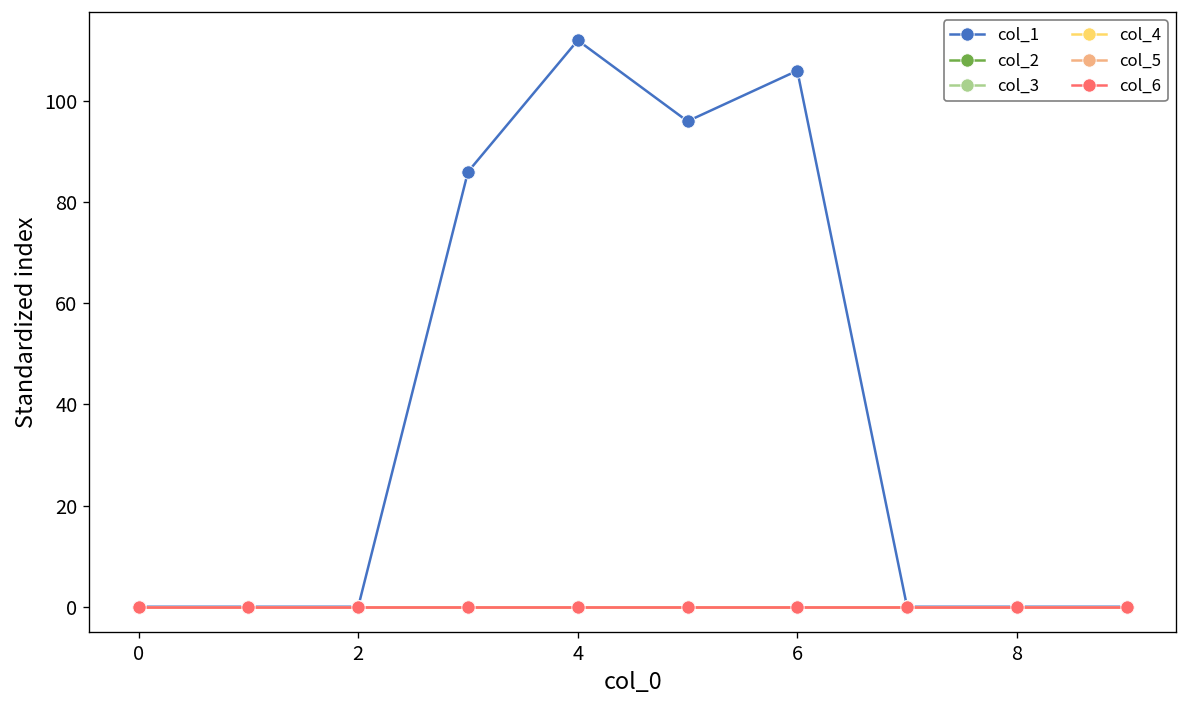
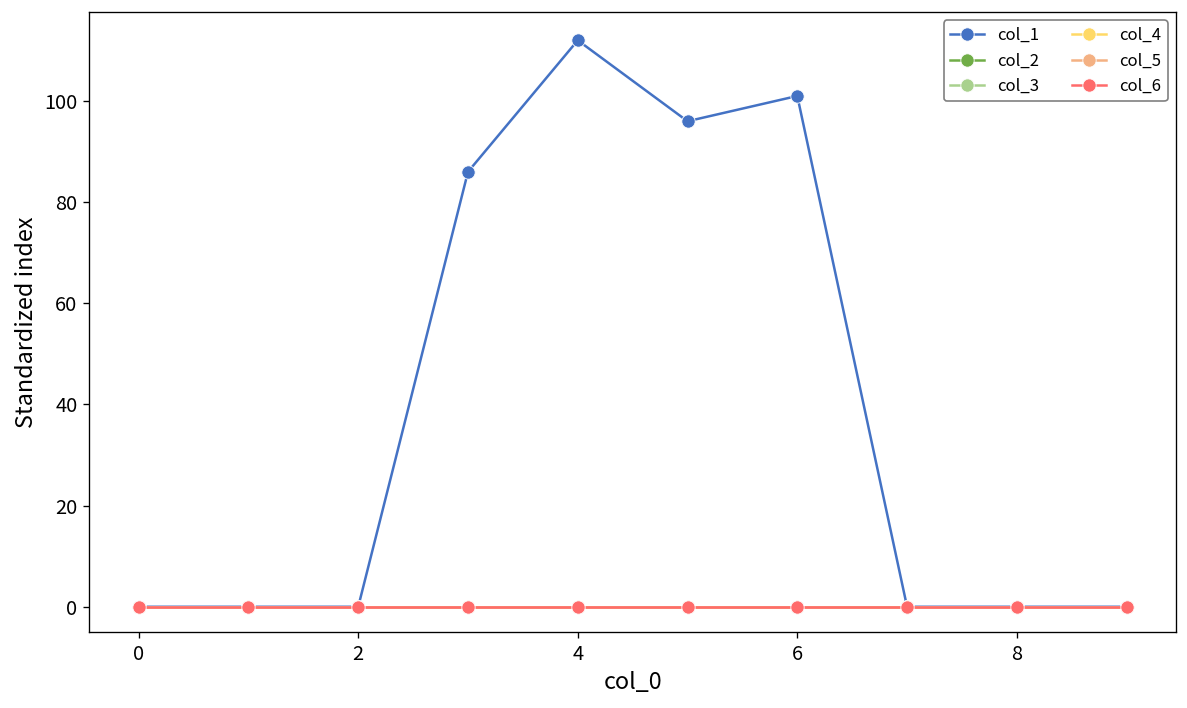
col_1, 6: 106 -> 101
